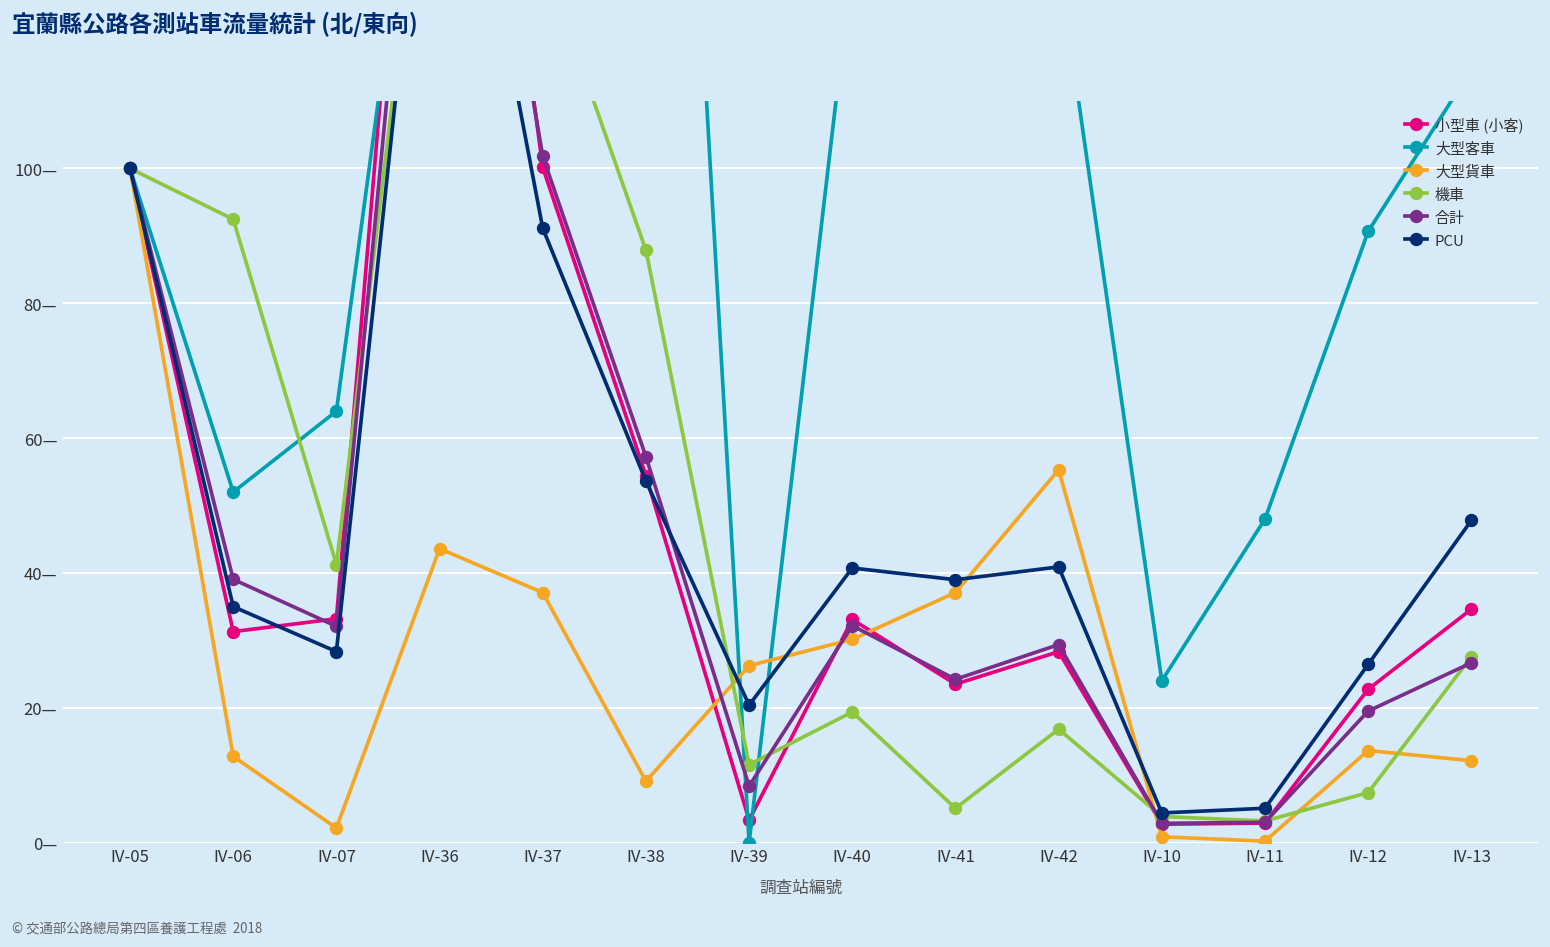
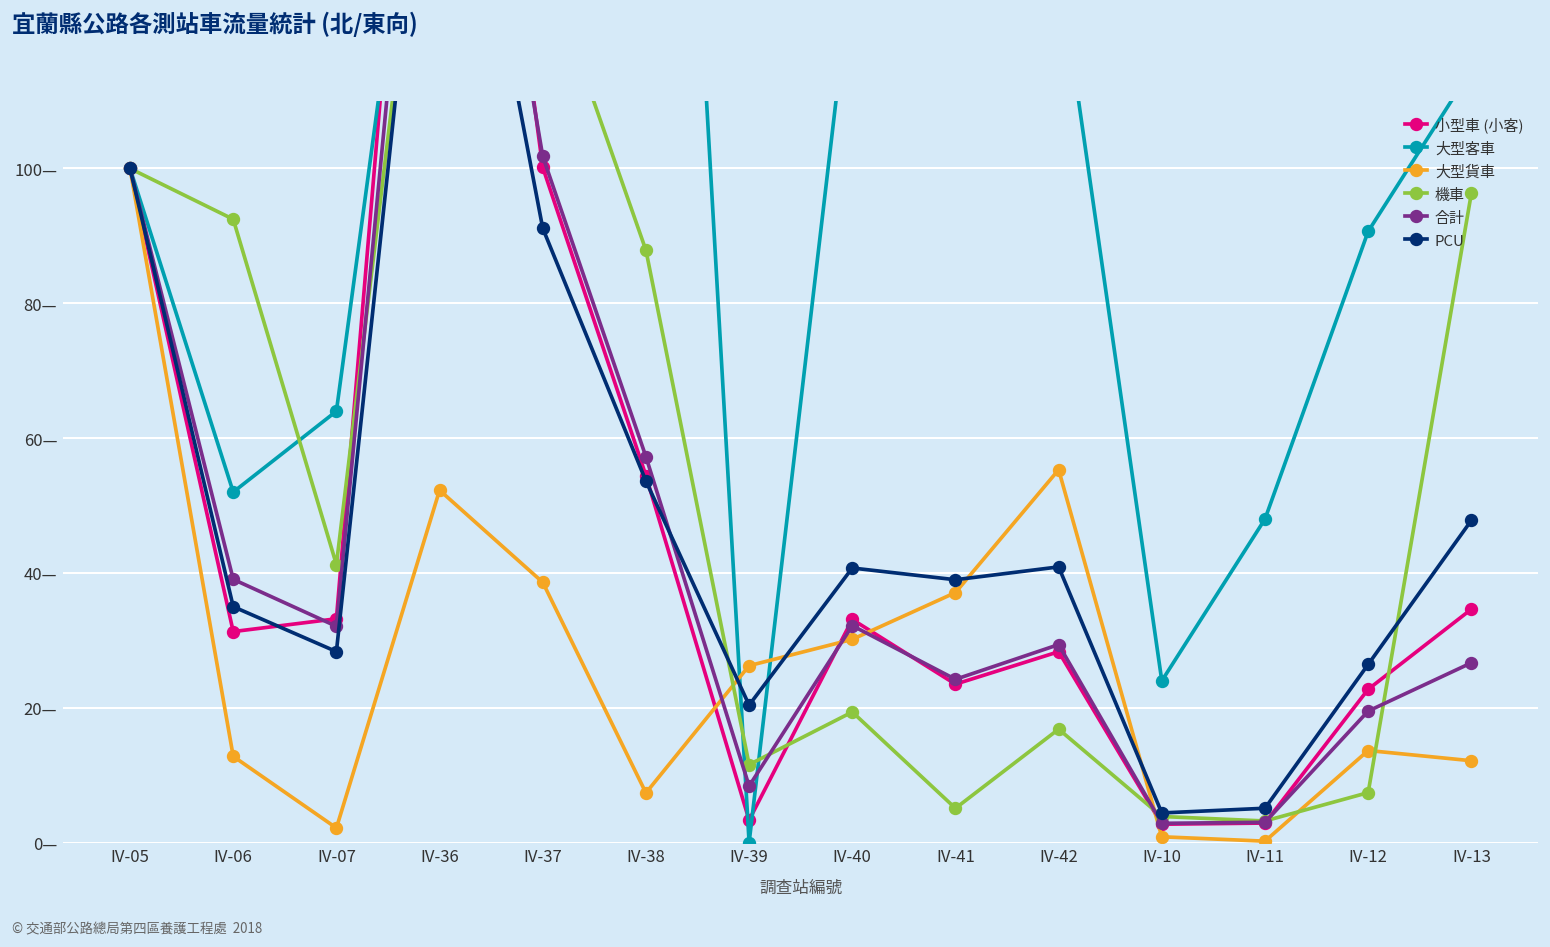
大型貨車, IV-36: 44— -> 52—
大型貨車, IV-37: 37— -> 39—
大型貨車, IV-38: 9— -> 7—
機車, IV-13: 28— -> 96—
